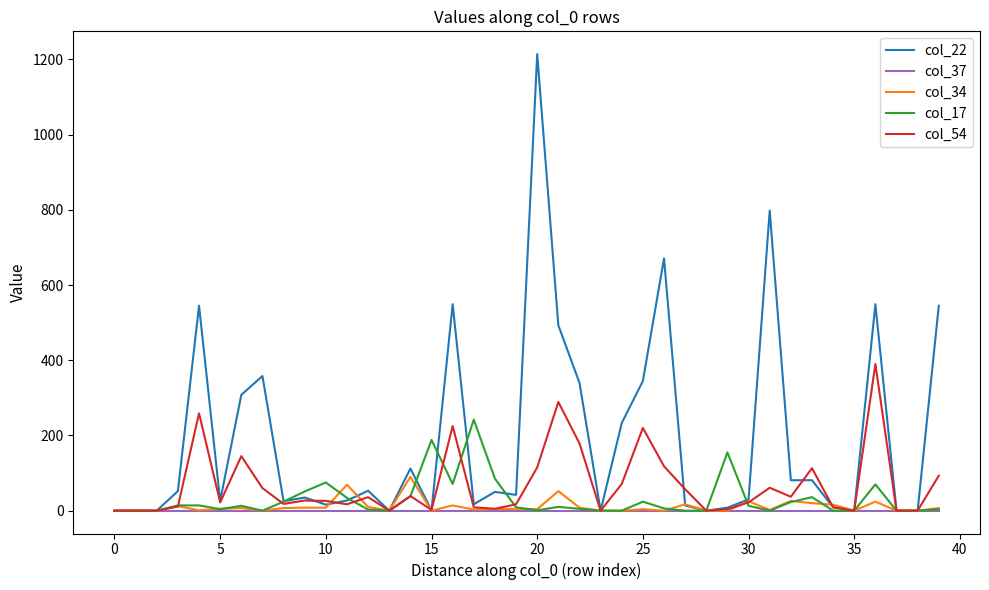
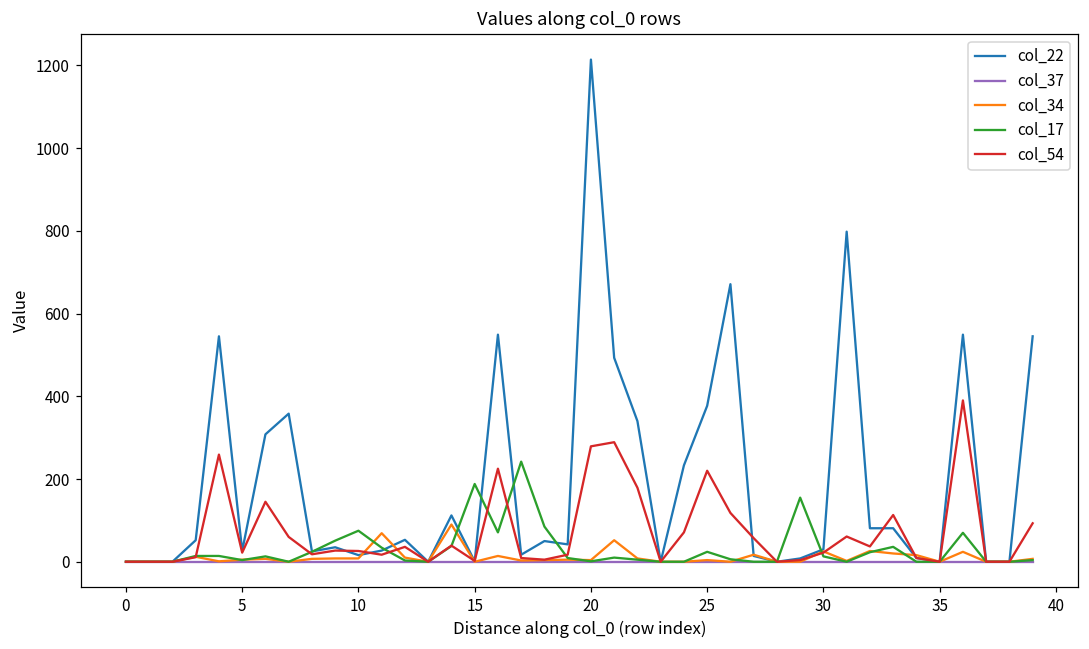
col_54, 20: 120 -> 280
col_22, 25: 350 -> 380
